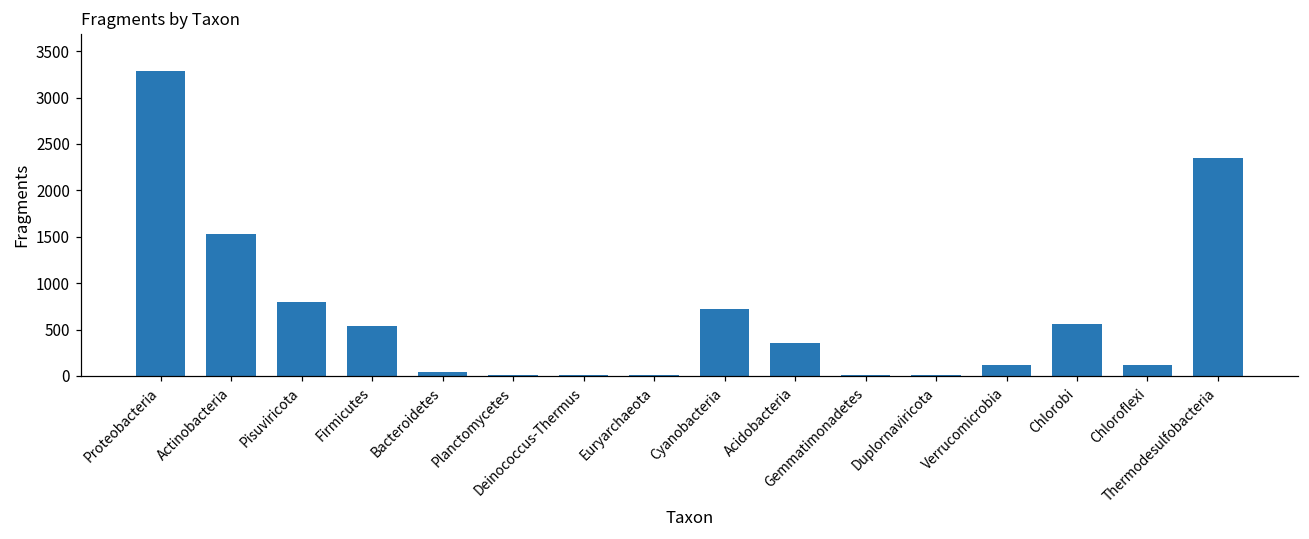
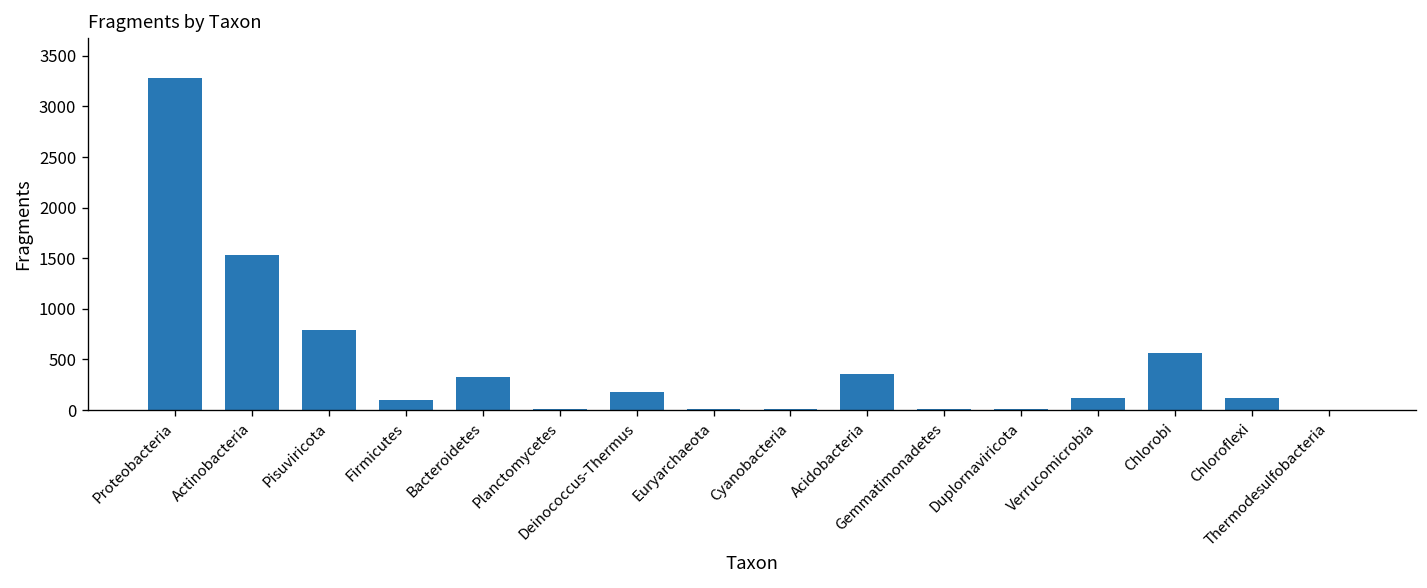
Firmicutes: 500 -> 100
Bacteroidetes: 0 -> 300
Deinococcus-Thermus: 0 -> 200
Cyanobacteria: 700 -> 0
Thermodesulfobacteria: 2300 -> 0
